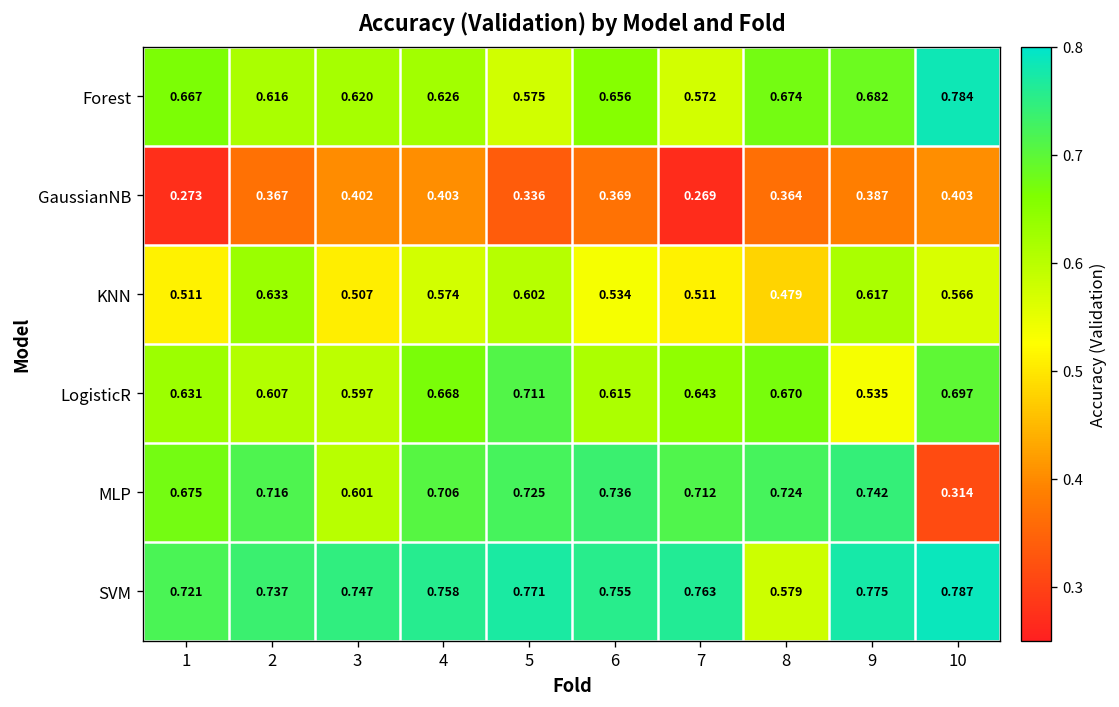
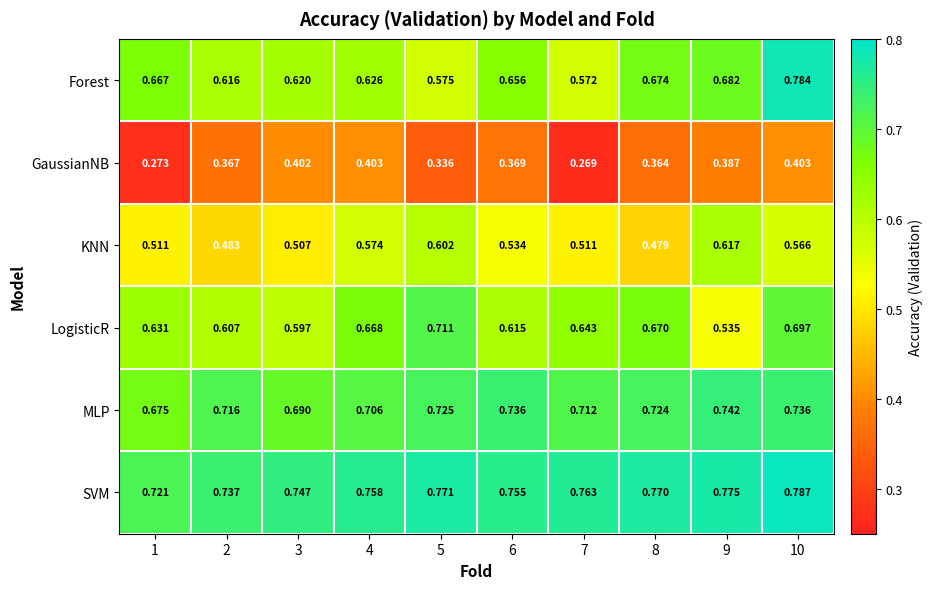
KNN, 2: 0.633 -> 0.483
MLP, 3: 0.601 -> 0.690
MLP, 10: 0.314 -> 0.736
SVM, 8: 0.579 -> 0.770
